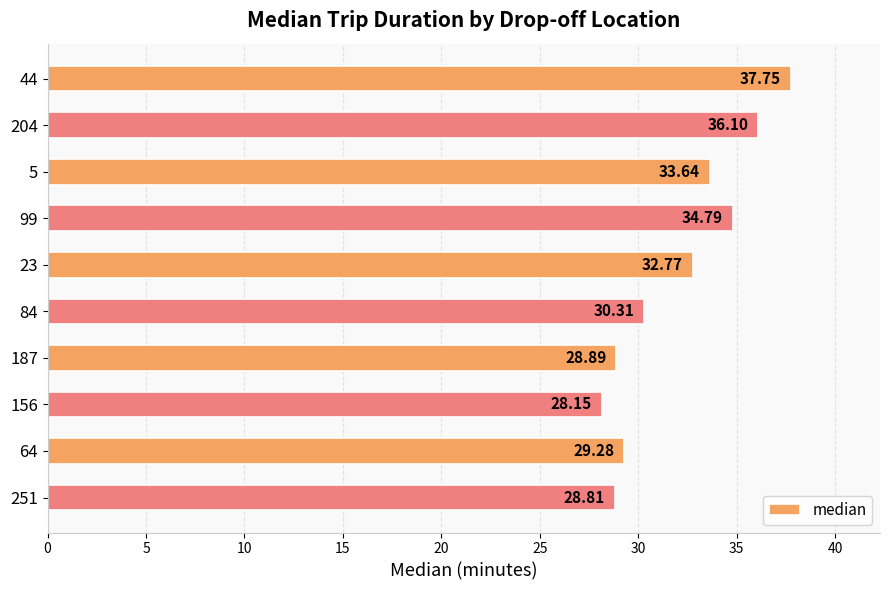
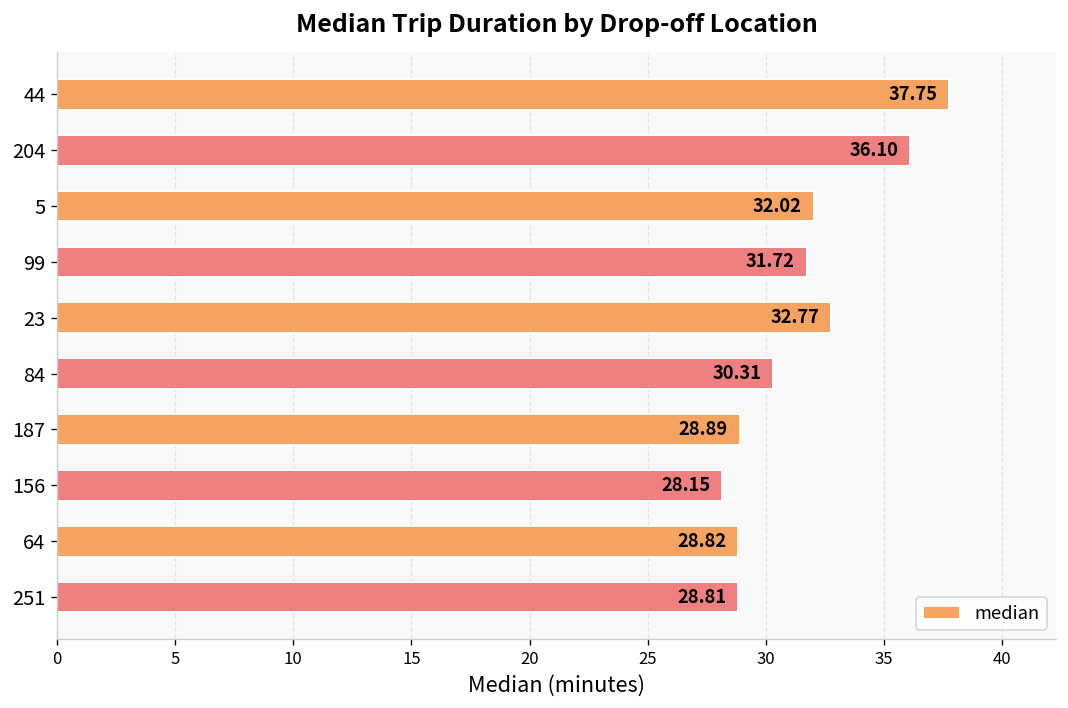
5: 33.64 -> 32.02
99: 34.79 -> 31.72
64: 29.28 -> 28.82
